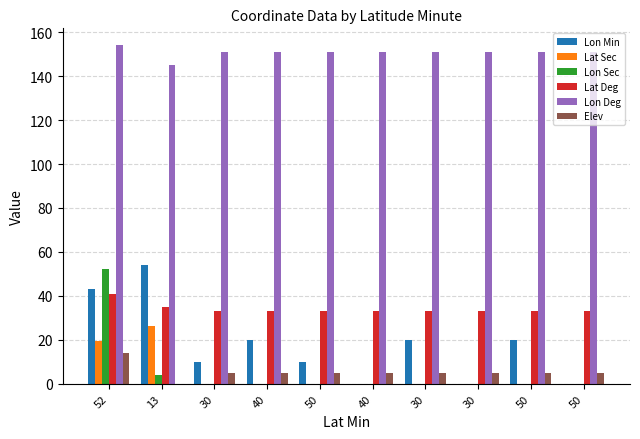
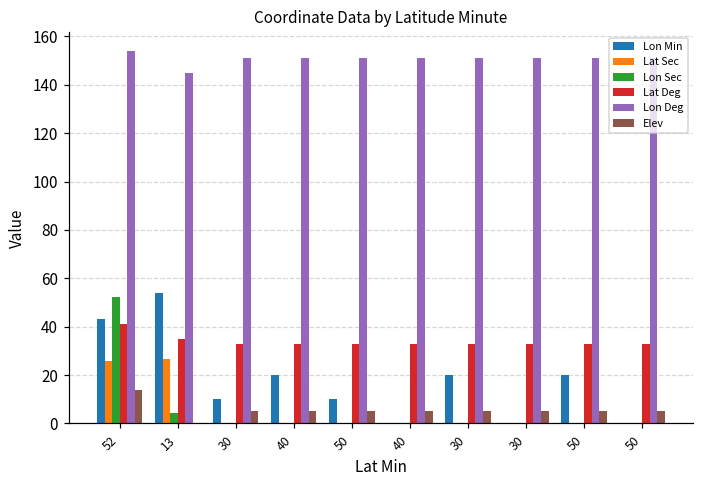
Lat Sec, 52: 20 -> 26
